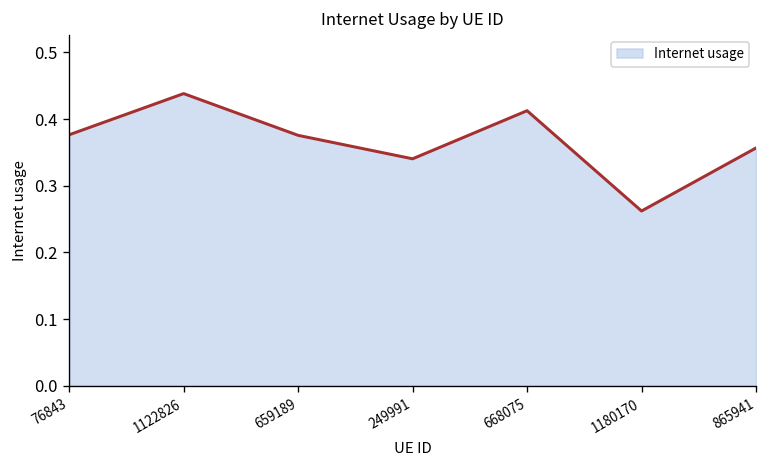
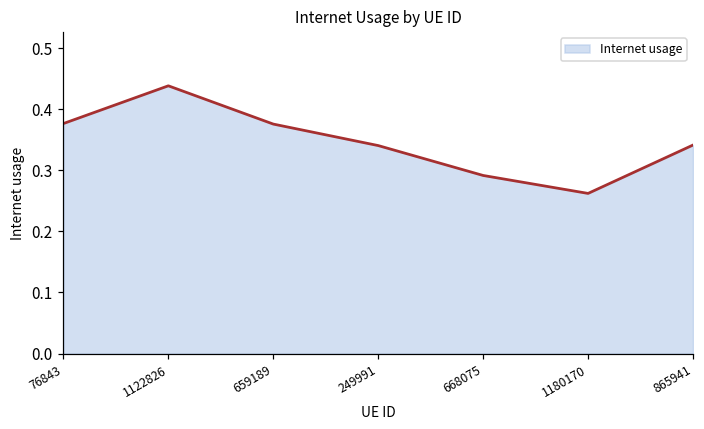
668075: 0.41 -> 0.29
865941: 0.36 -> 0.34
